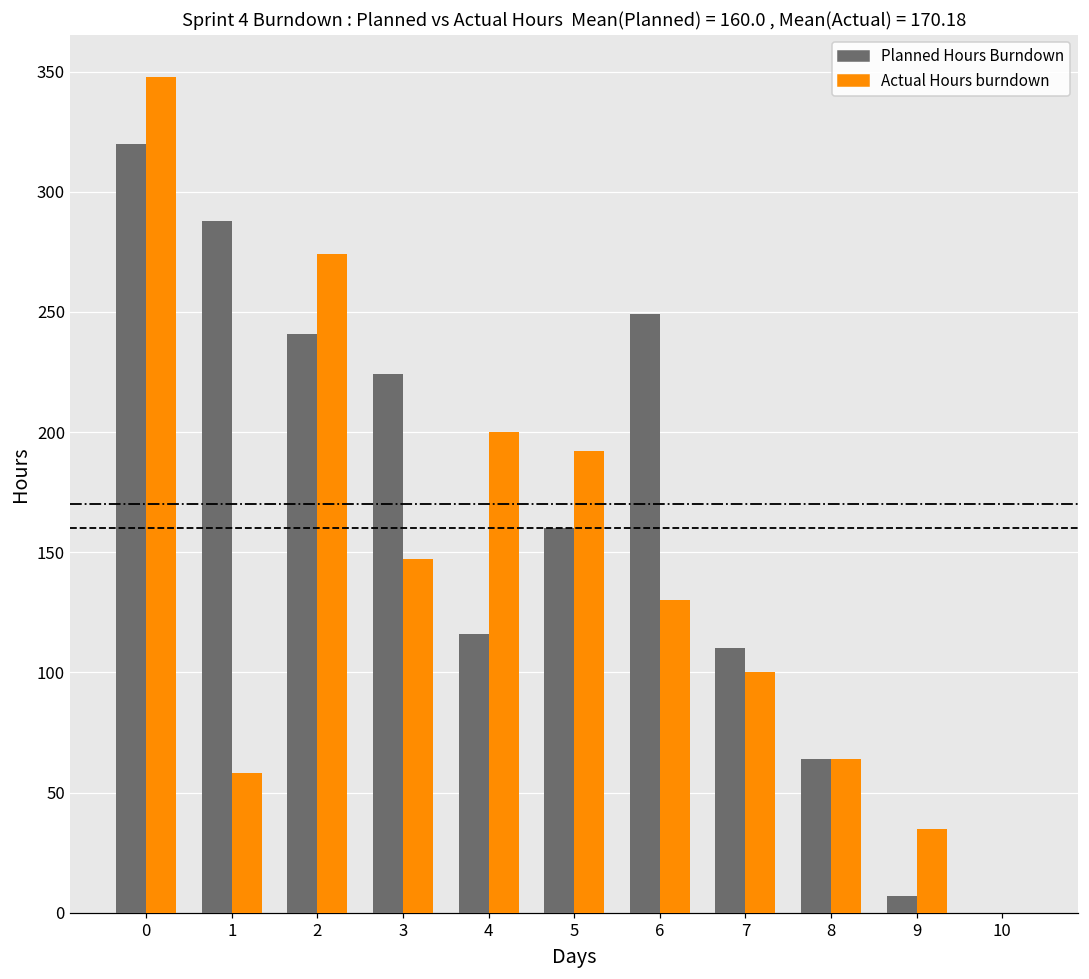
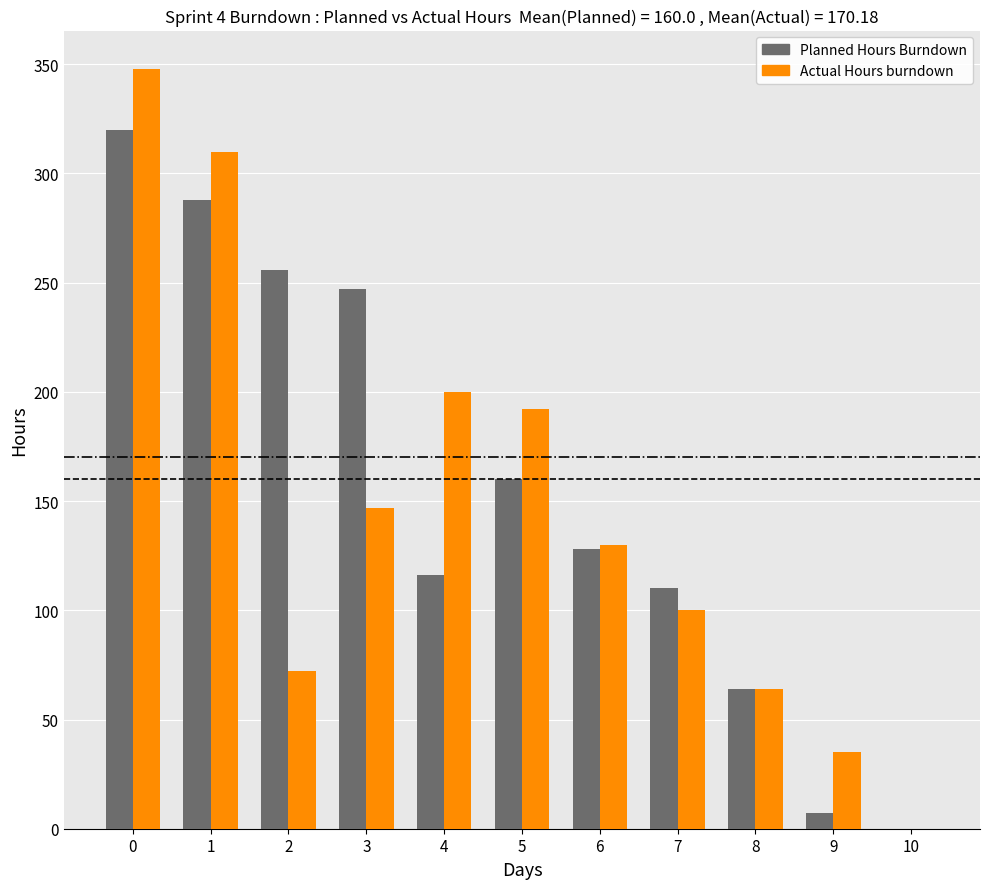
Actual Hours burndown, 1: 58 -> 310
Planned Hours Burndown, 2: 241 -> 256
Actual Hours burndown, 2: 274 -> 72
Planned Hours Burndown, 3: 224 -> 247
Planned Hours Burndown, 6: 249 -> 128
